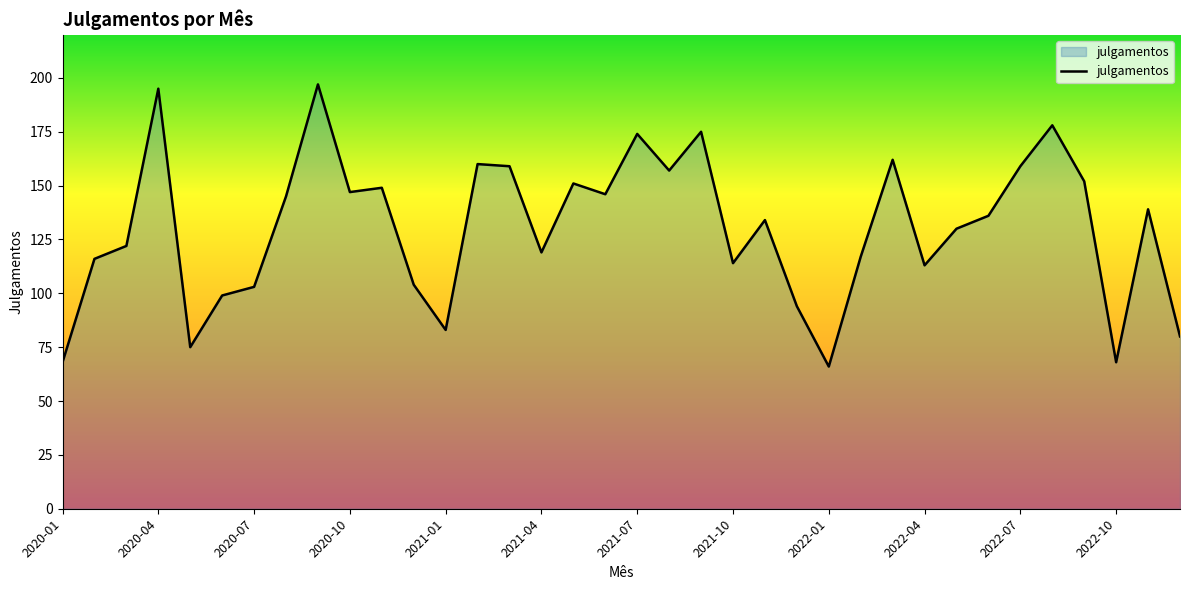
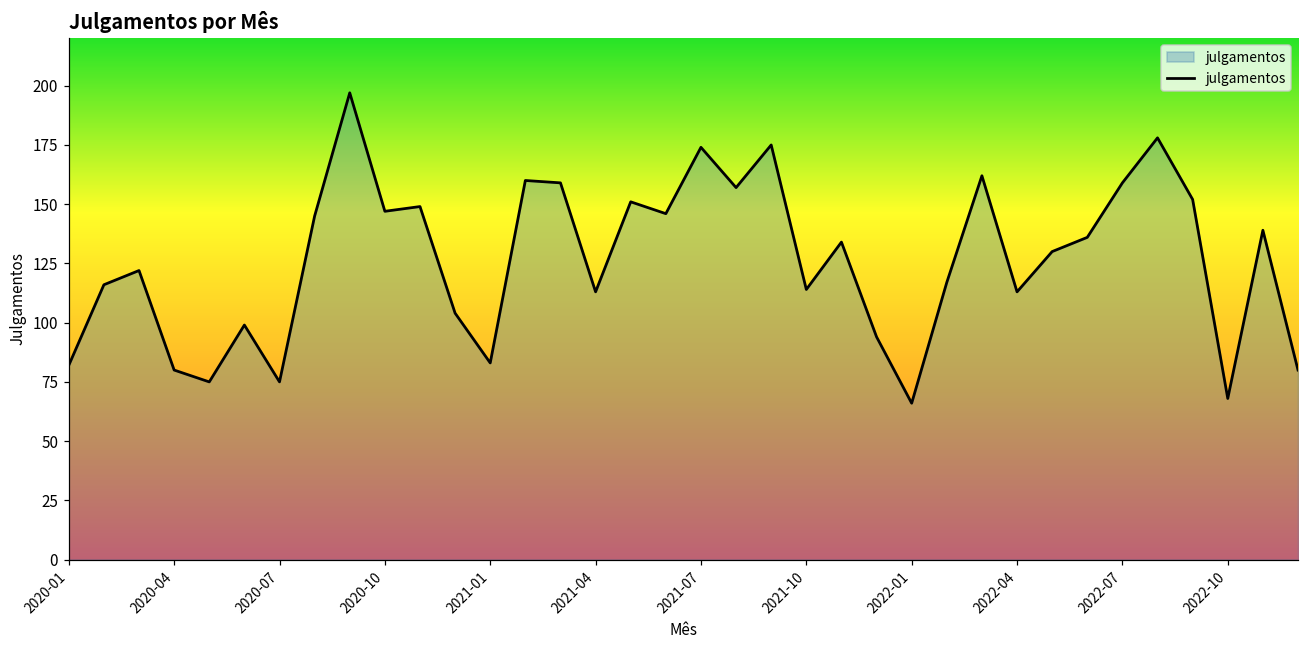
2020-01: 68 -> 82
2020-04: 195 -> 80
2020-07: 103 -> 75
2021-04: 119 -> 113
